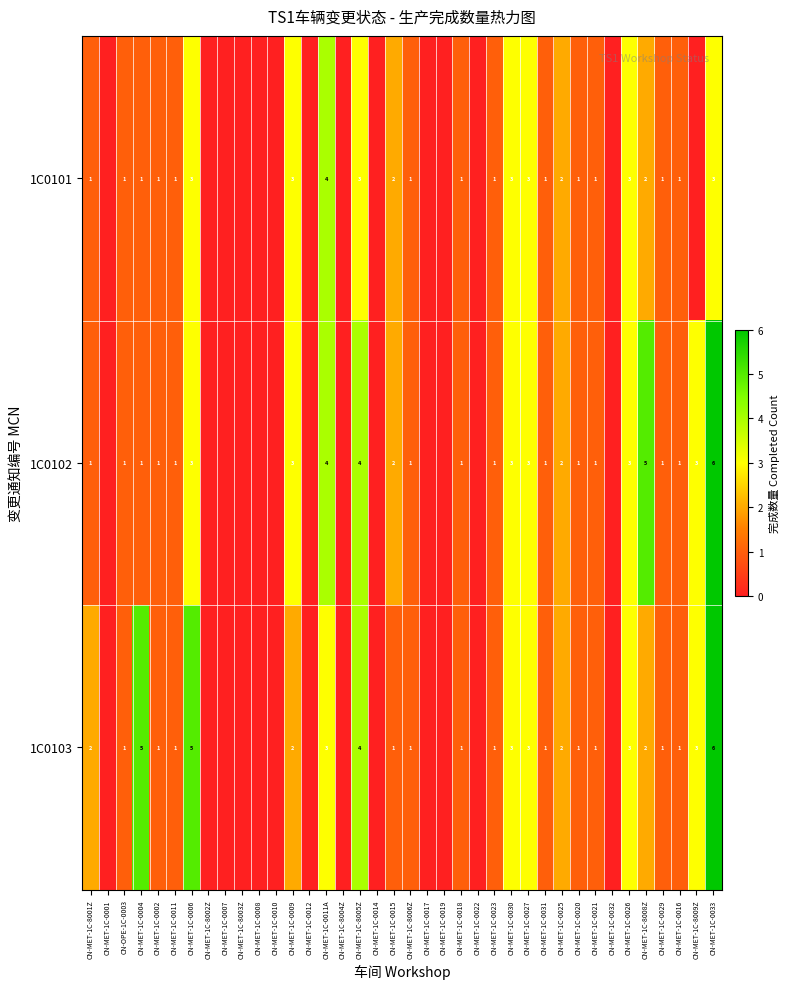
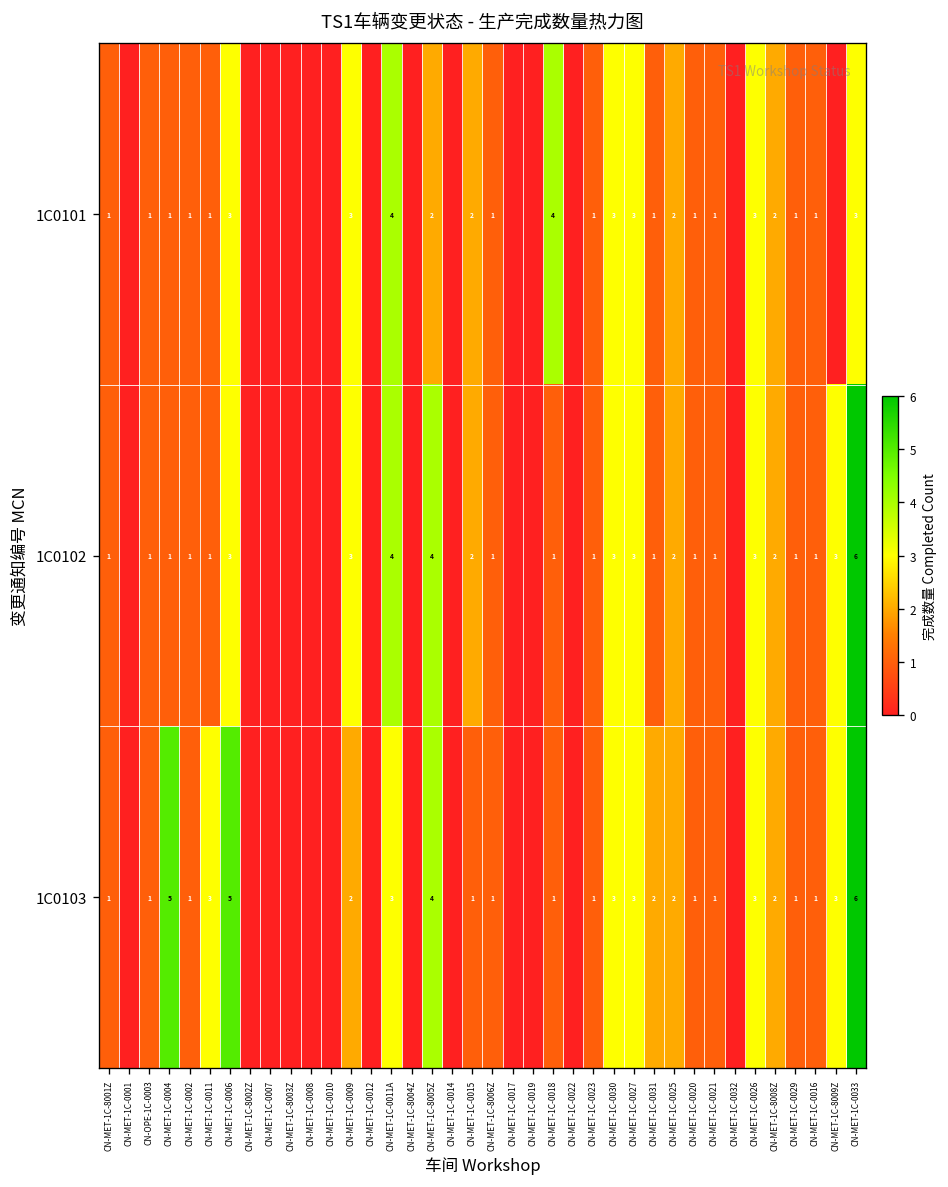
1C0101, CN-MET-1C-8005Z: 3 -> 2
1C0101, CN-MET-1C-0018: 1 -> 4
1C0102, CN-MET-1C-8008Z: 5 -> 2
1C0103, CN-MET-1C-8001Z: 2 -> 1
1C0103, CN-MET-1C-0011: 1 -> 3
1C0103, CN-MET-1C-0031: 1 -> 2
